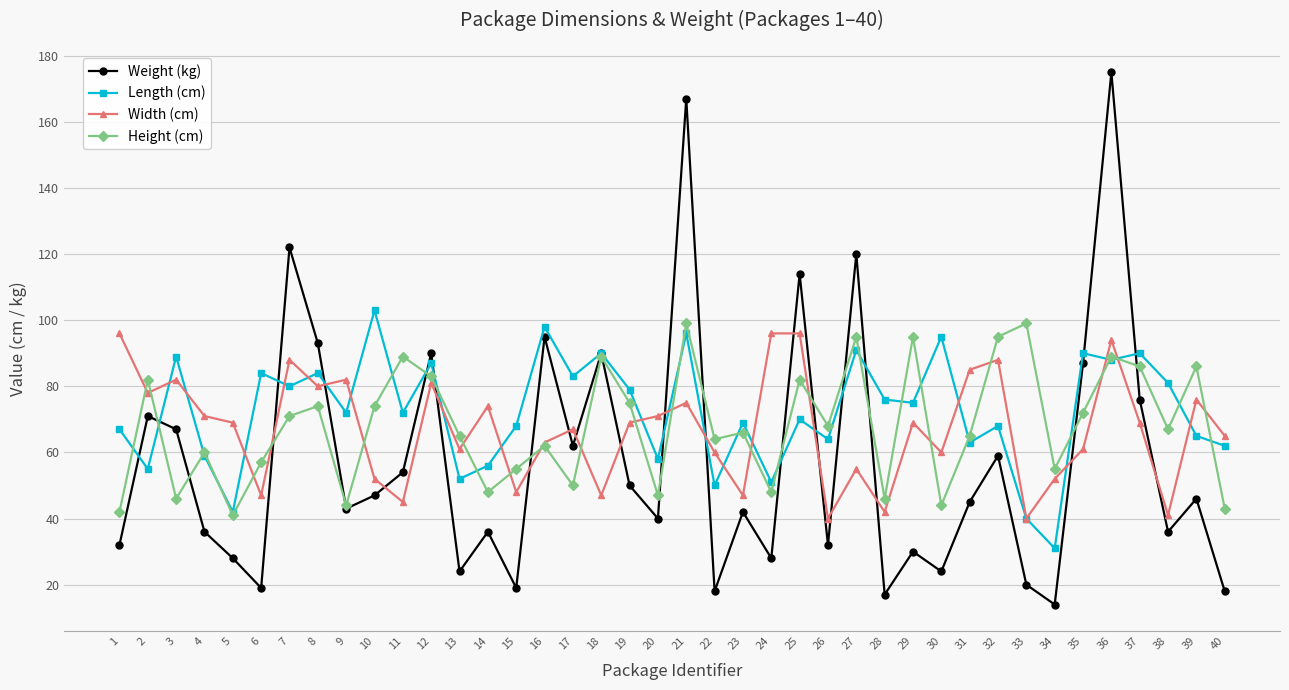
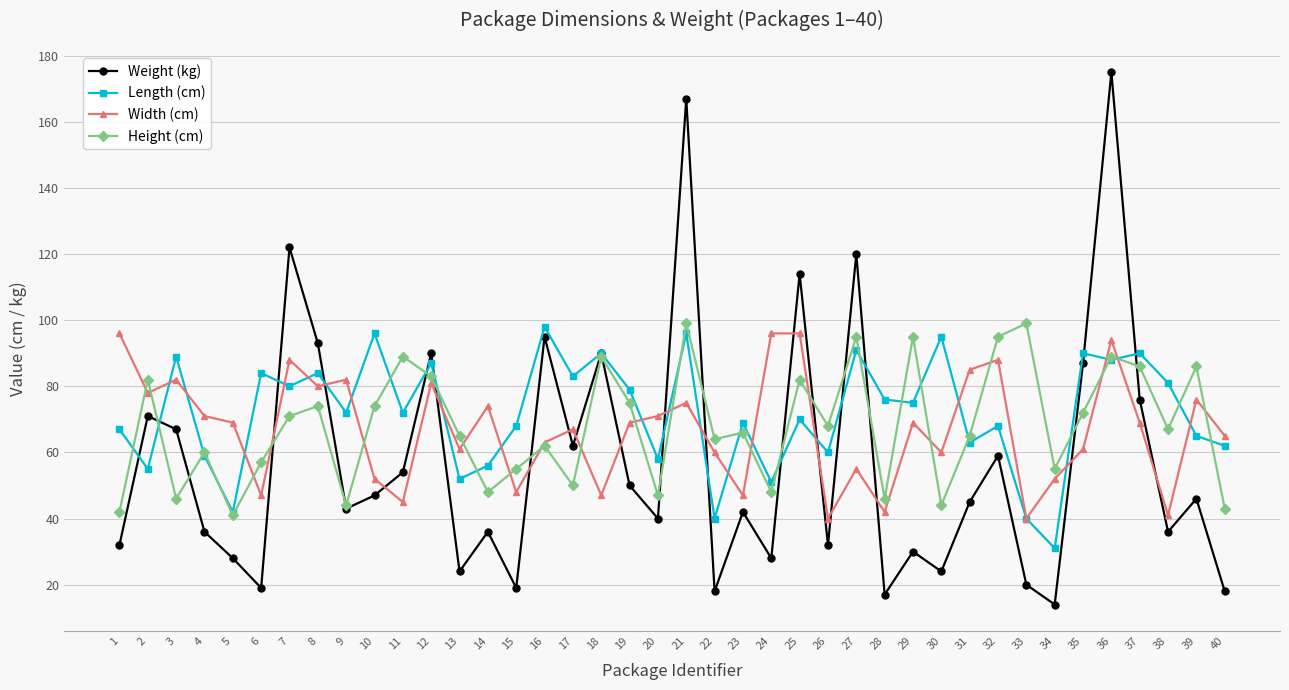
Length (cm), 10: 103 -> 96
Length (cm), 22: 50 -> 40
Length (cm), 26: 64 -> 60
